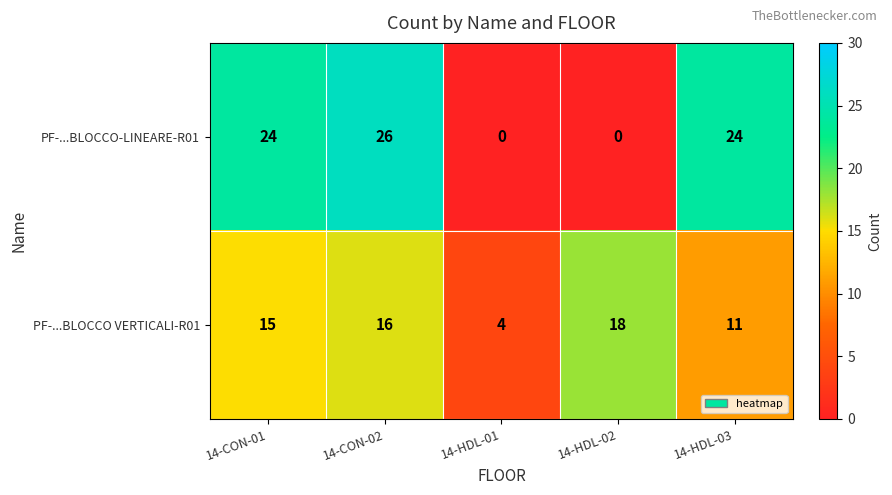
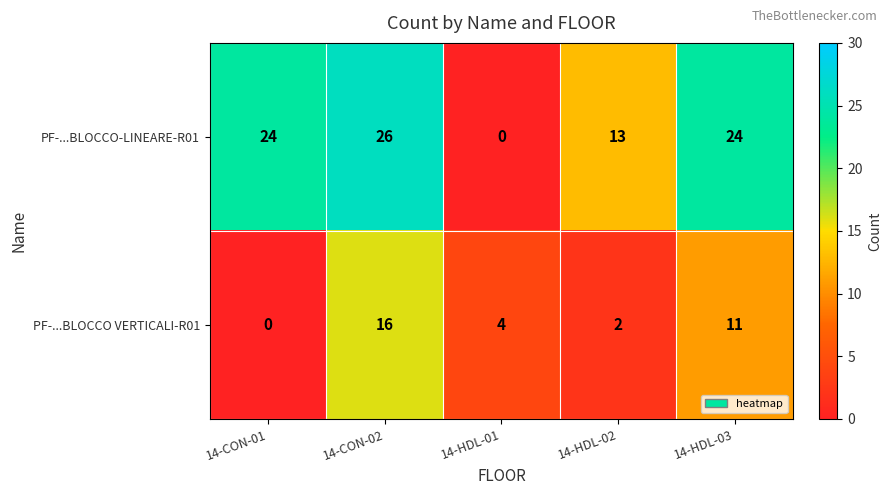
PF-...BLOCCO-LINEARE-R01, 14-HDL-02: 0 -> 13
PF-...BLOCCO VERTICALI-R01, 14-CON-01: 15 -> 0
PF-...BLOCCO VERTICALI-R01, 14-HDL-02: 18 -> 2
